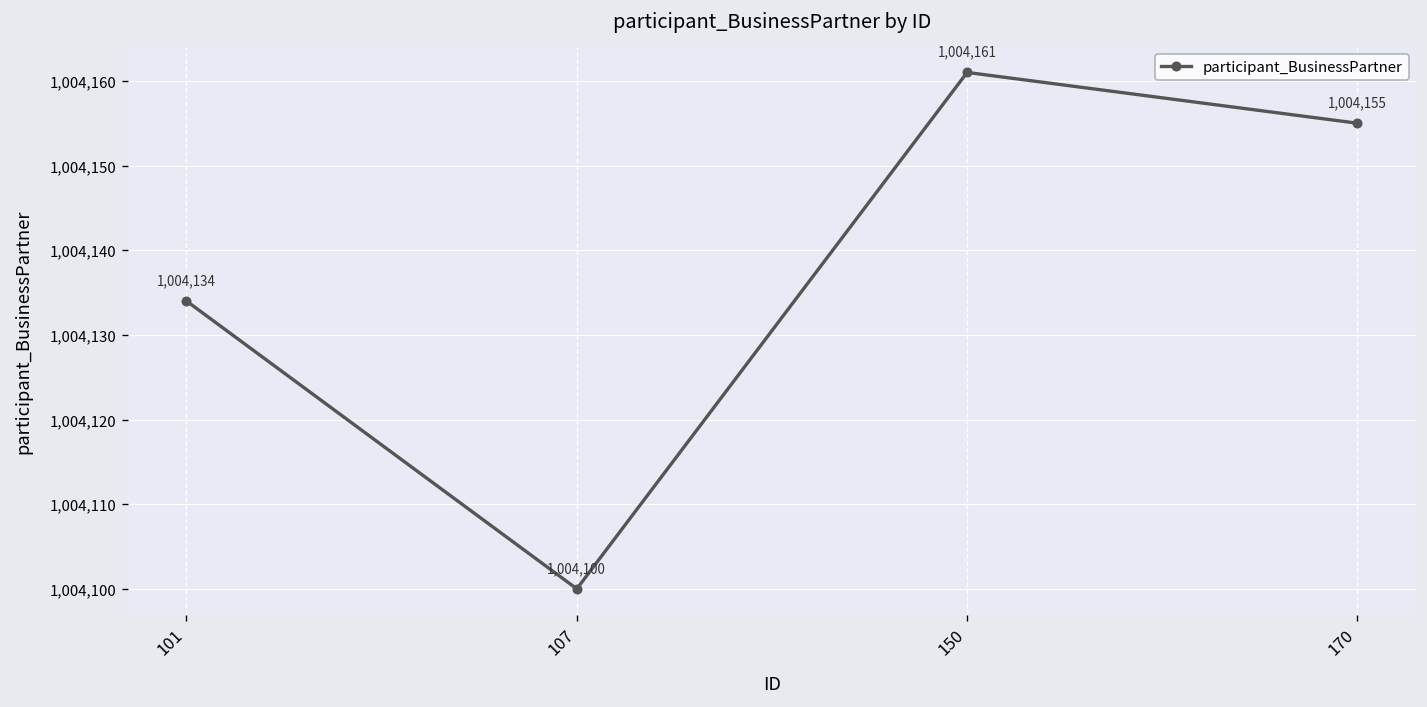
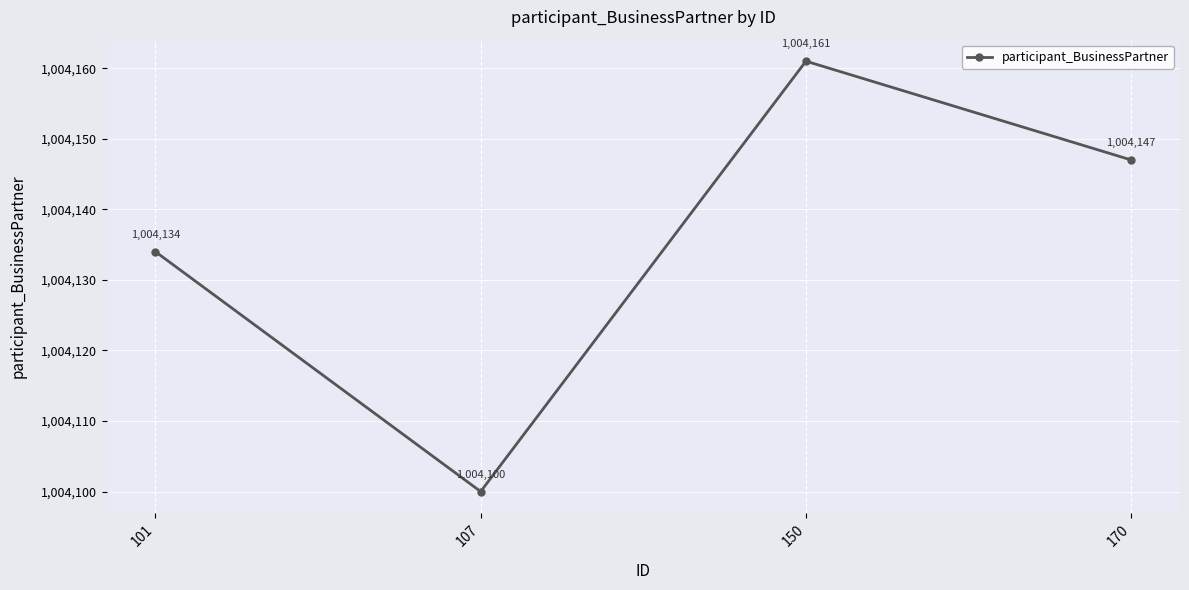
170: 1,004,155 -> 1,004,147
